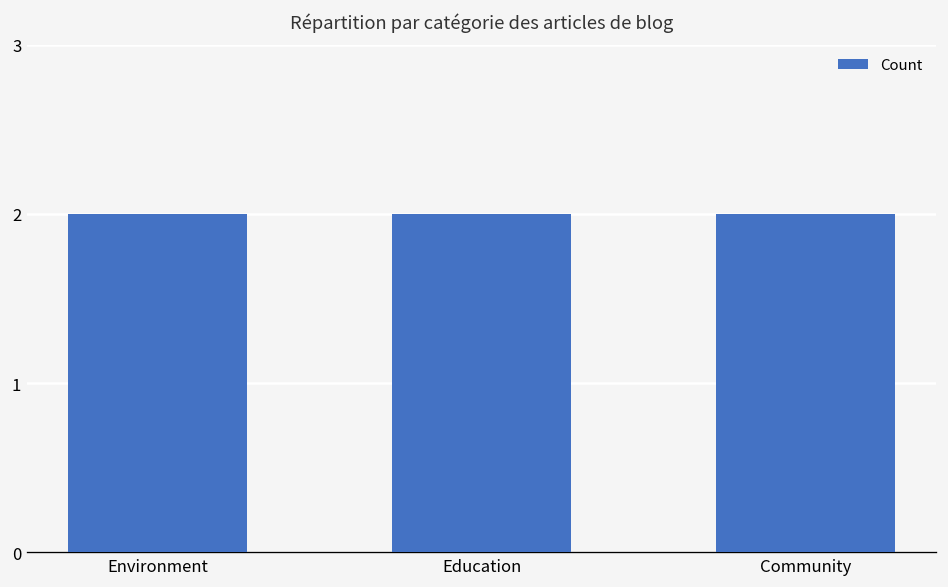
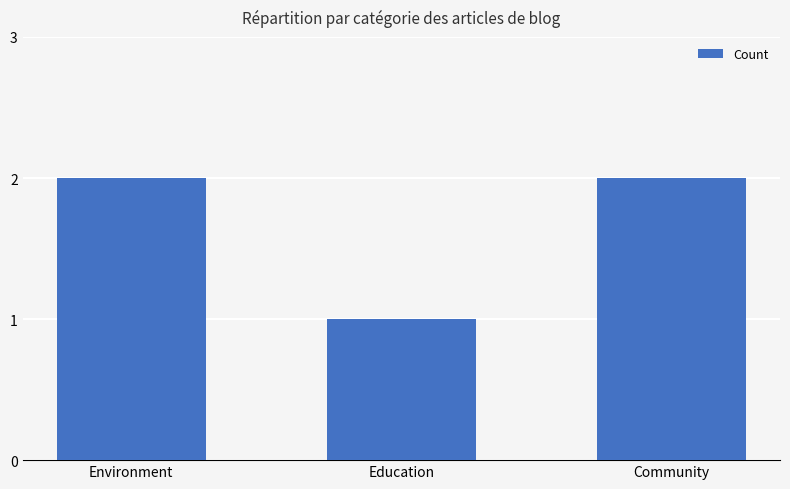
Education: 2 -> 1
